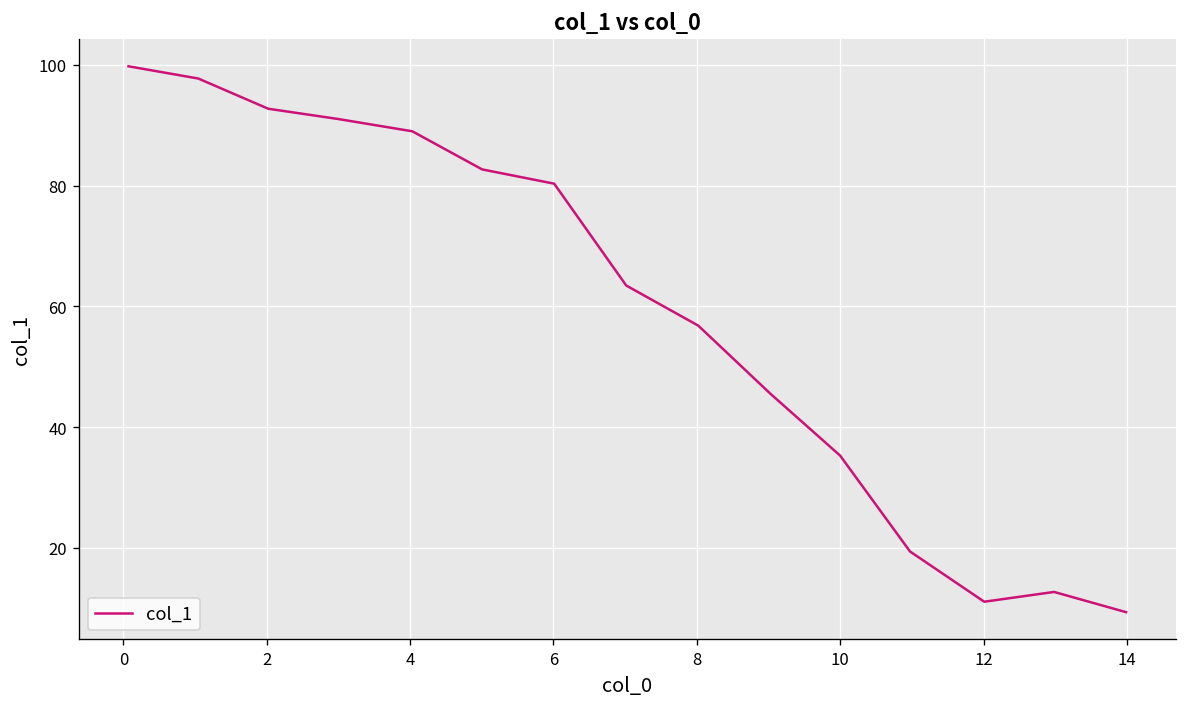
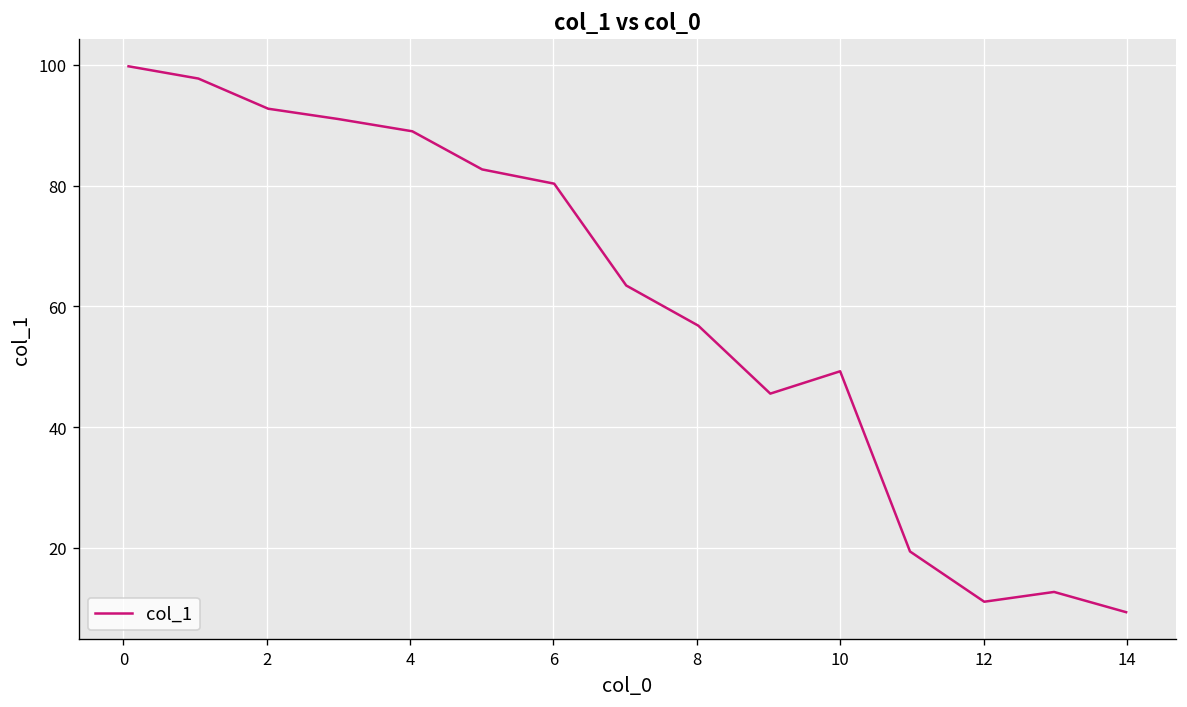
10: 35 -> 49
